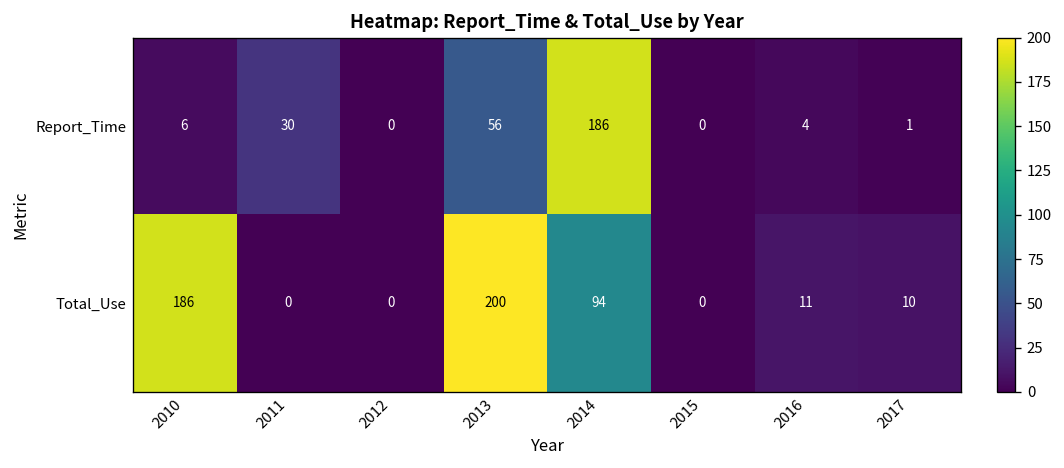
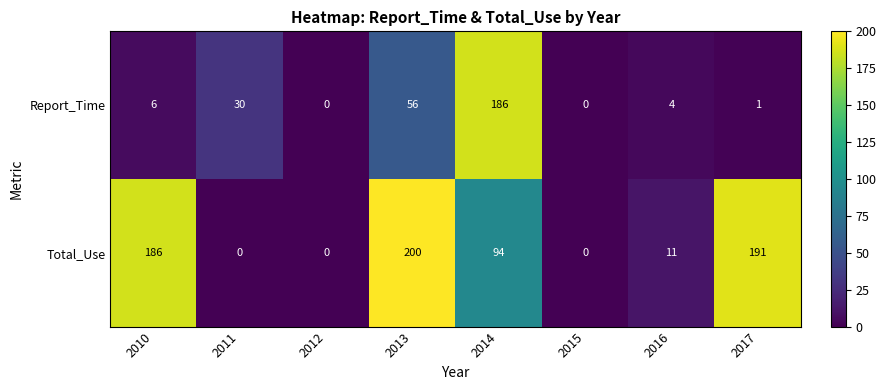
Total_Use, 2017: 10 -> 191
